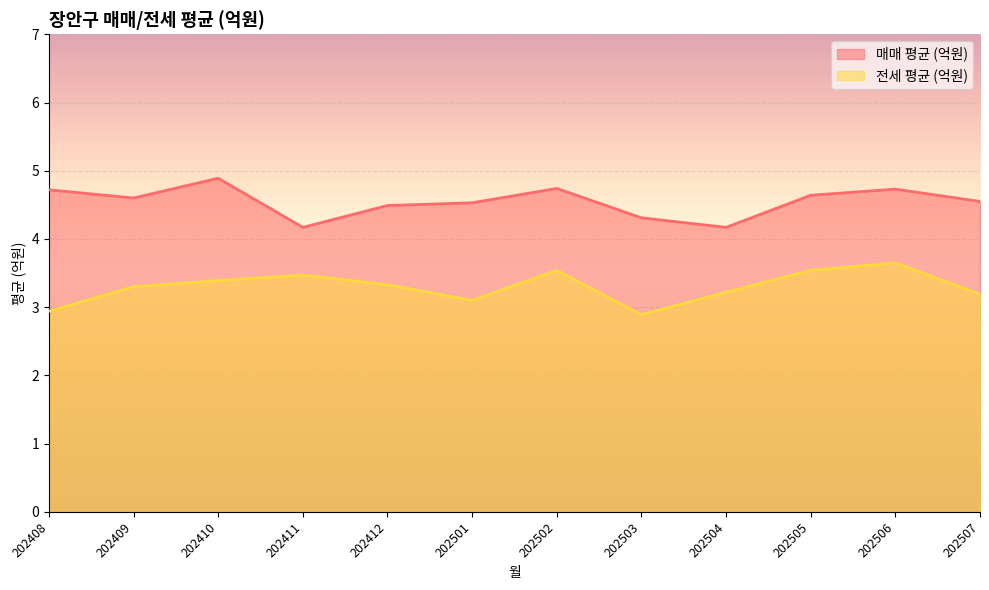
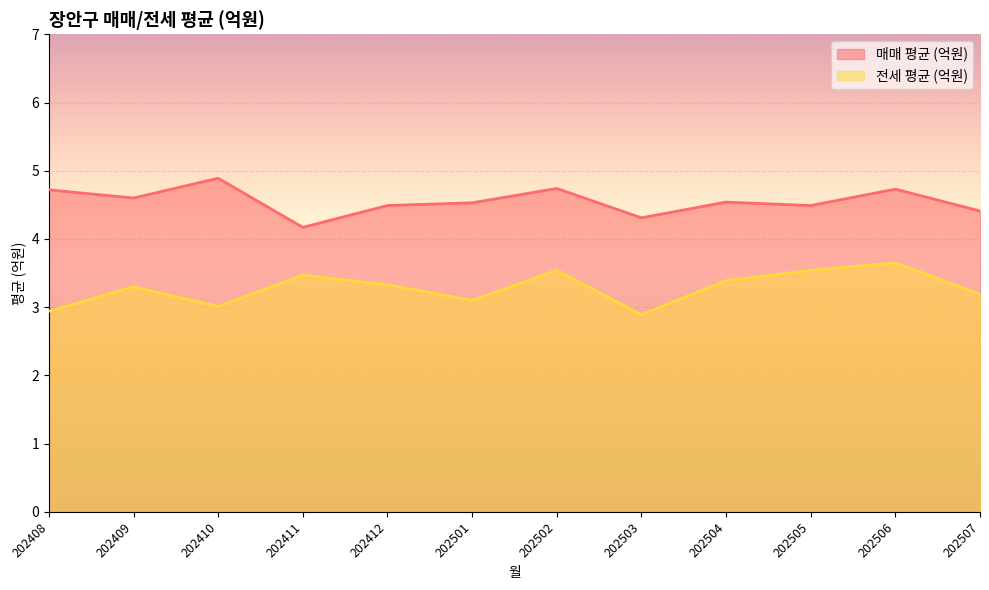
전세 평균 (억원), 202410: 3.4 -> 3.0
매매 평균 (억원), 202504: 4.2 -> 4.5
전세 평균 (억원), 202504: 3.2 -> 3.4
매매 평균 (억원), 202505: 4.6 -> 4.5
매매 평균 (억원), 202507: 4.6 -> 4.4
